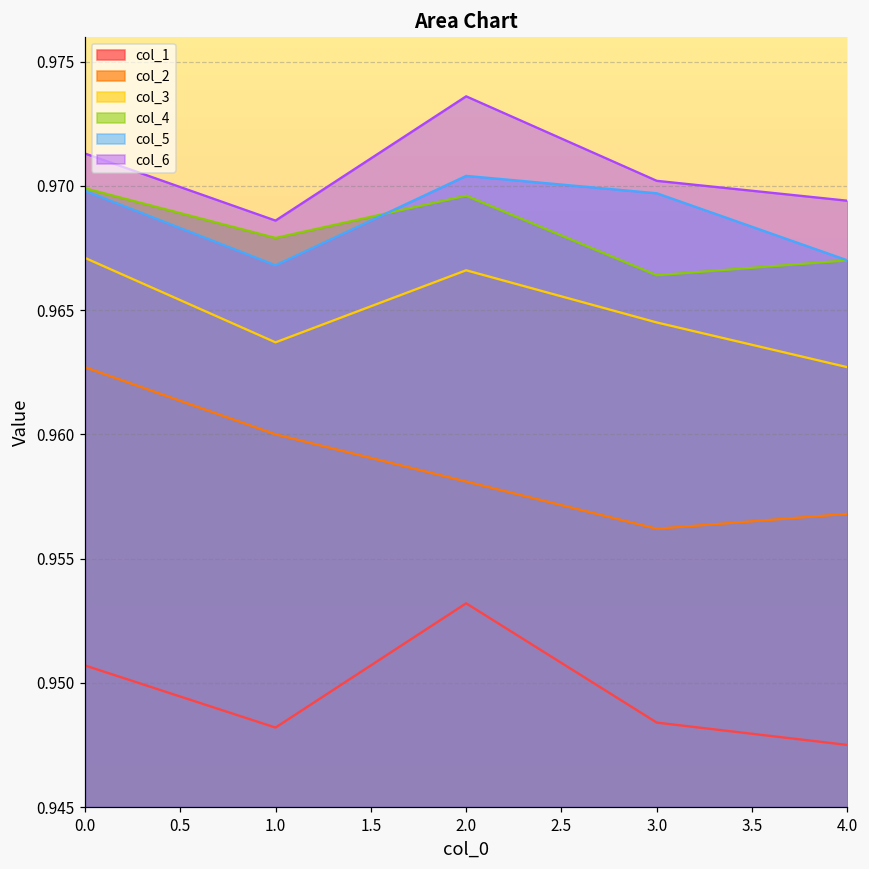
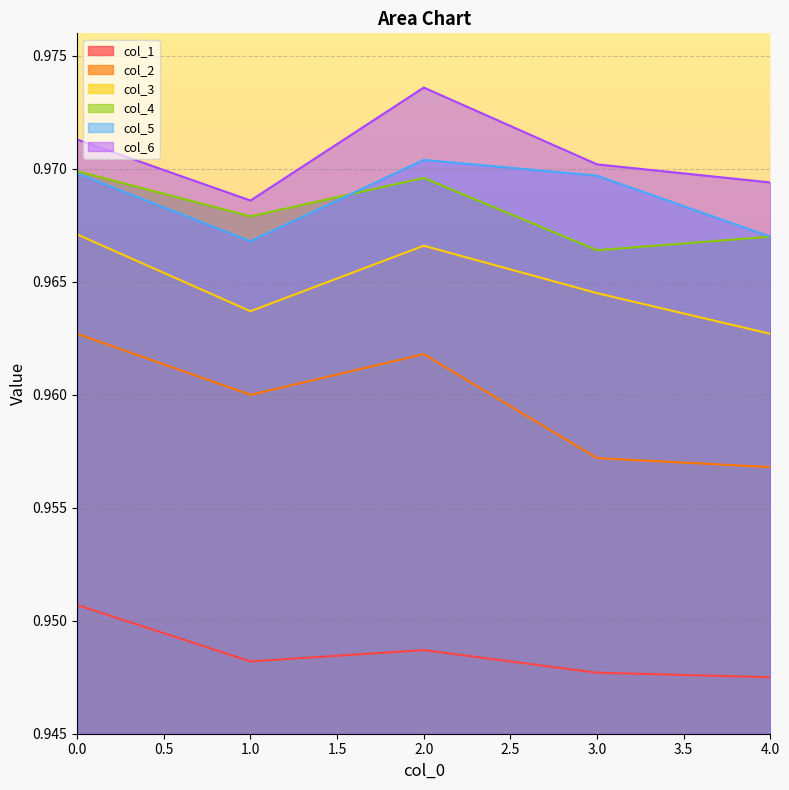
col_1, 2.0: 0.9532 -> 0.9487
col_2, 2.0: 0.9581 -> 0.9618
col_1, 3.0: 0.9484 -> 0.9477
col_2, 3.0: 0.9562 -> 0.9572
